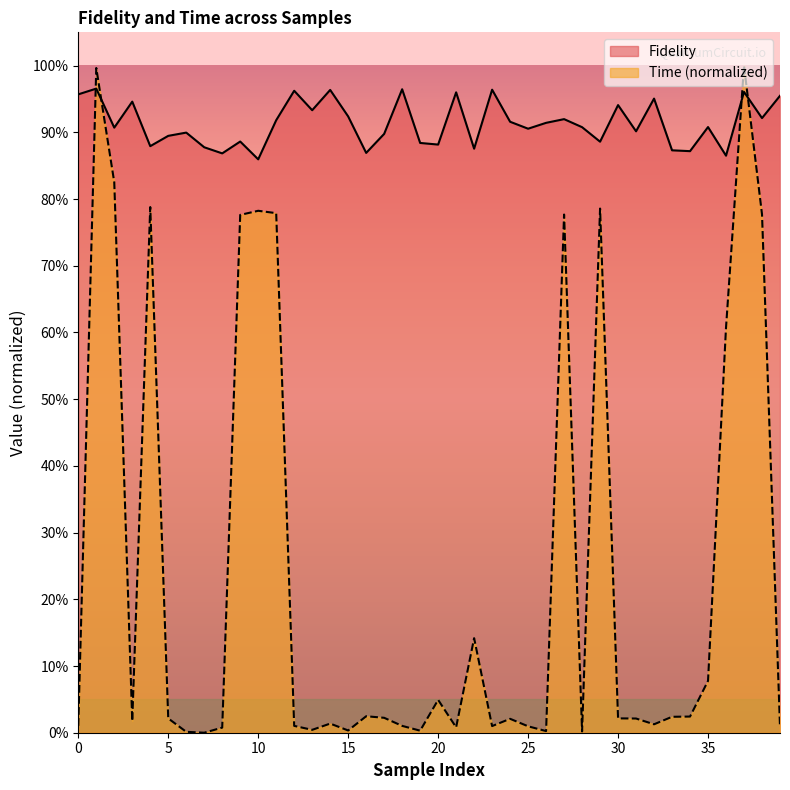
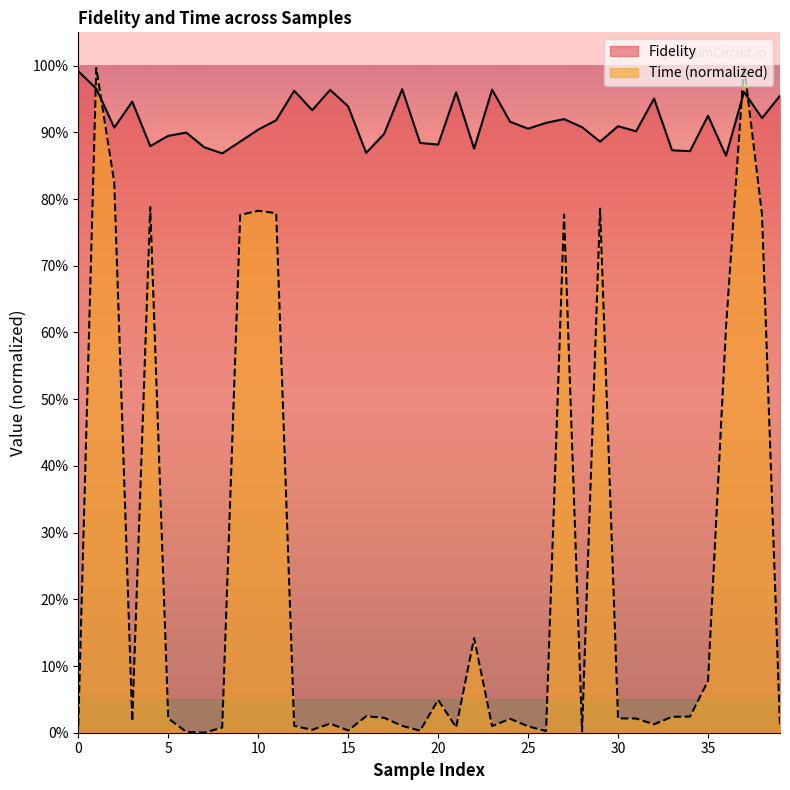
Fidelity, 0: 96% -> 99%
Fidelity, 10: 86% -> 90%
Fidelity, 15: 92% -> 94%
Fidelity, 30: 94% -> 91%
Fidelity, 35: 91% -> 92%
